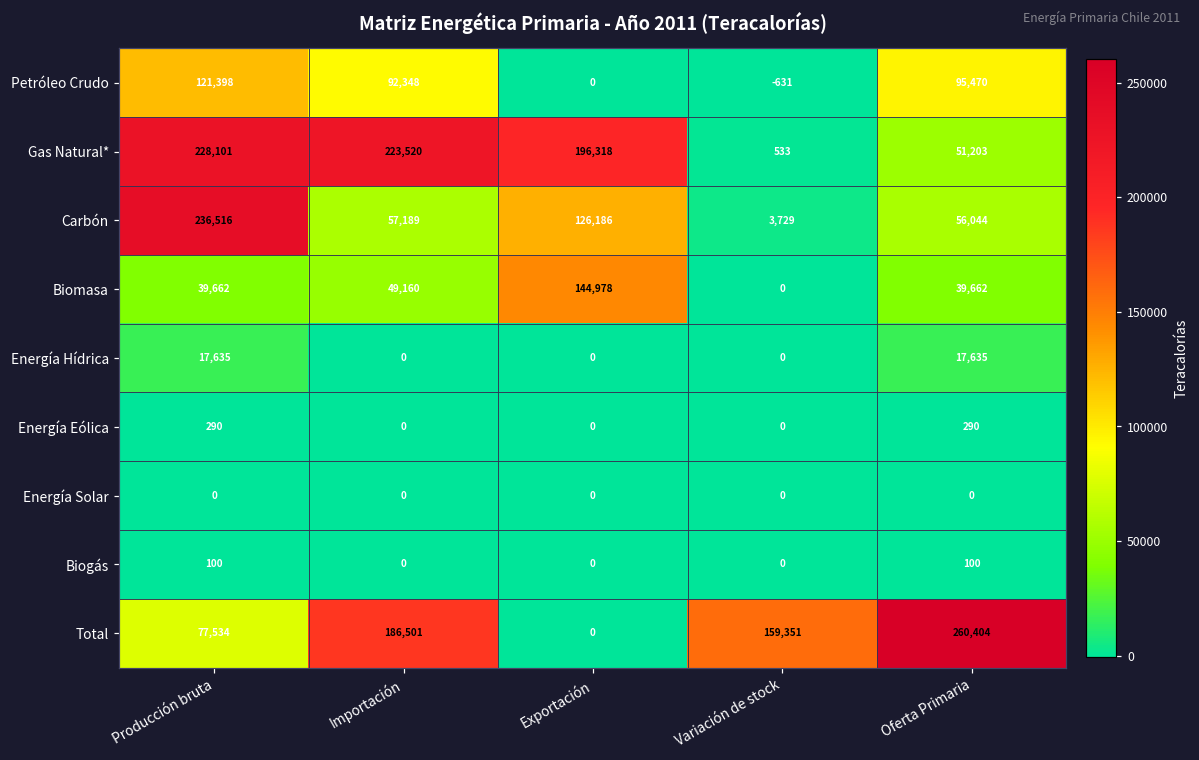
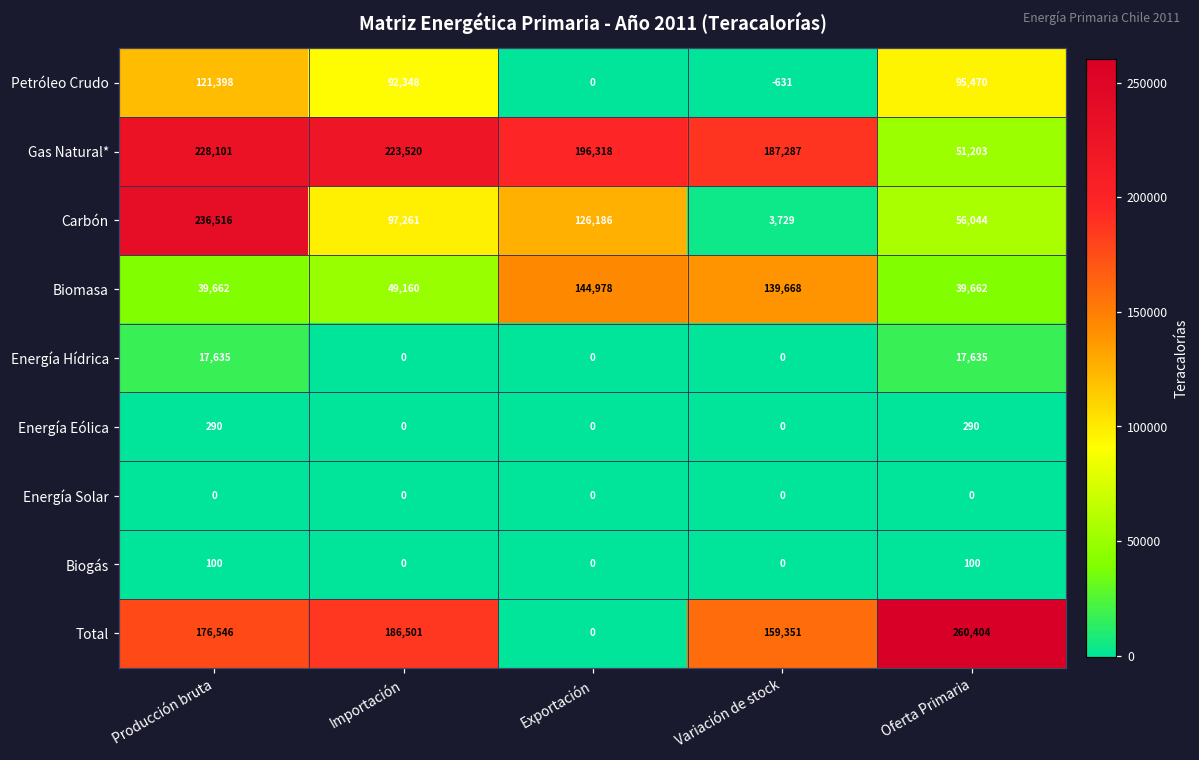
Gas Natural*, Variación de stock: 533 -> 187,287
Carbón, Importación: 57,189 -> 97,261
Biomasa, Variación de stock: 0 -> 139,668
Total, Producción bruta: 77,534 -> 176,546
